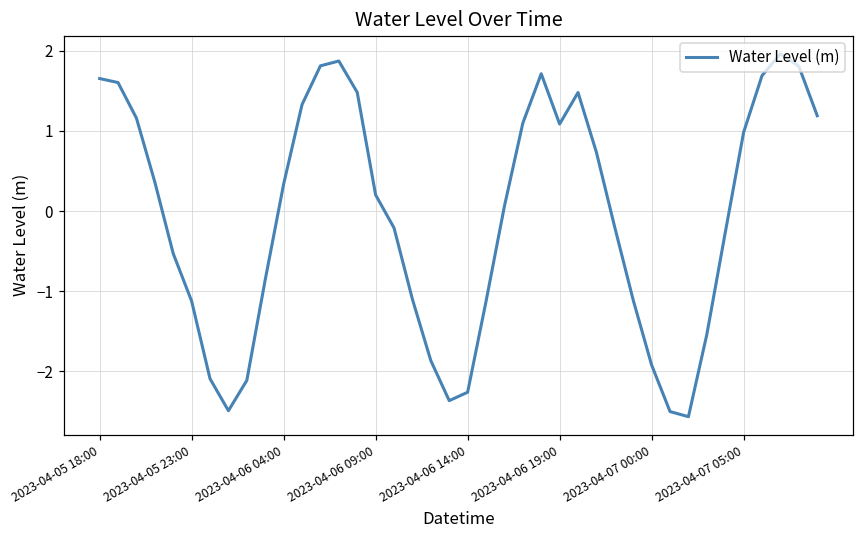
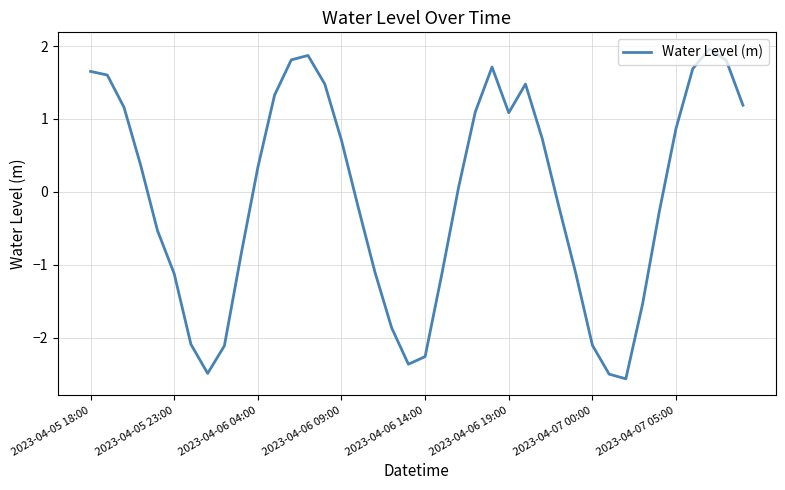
2023-04-06 09:00: 0.2 -> 0.7
2023-04-07 00:00: -1.9 -> -2.1
2023-04-07 05:00: 1.0 -> 0.9
